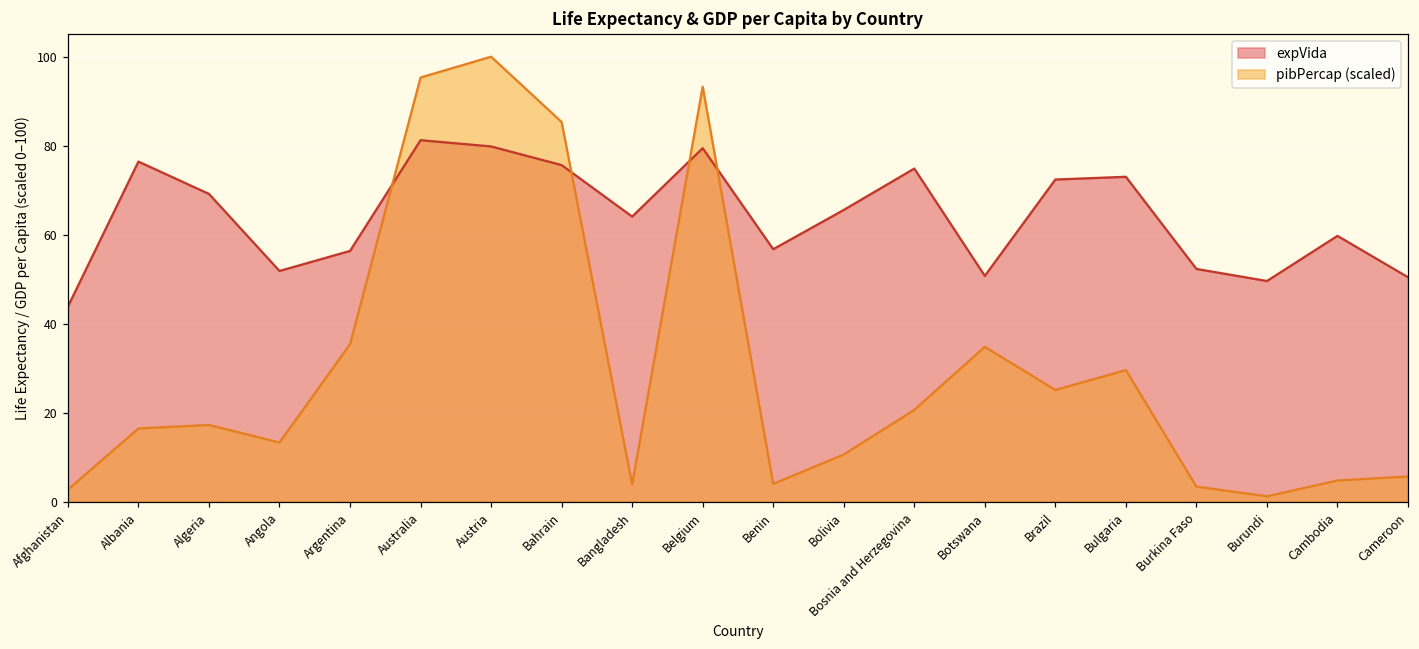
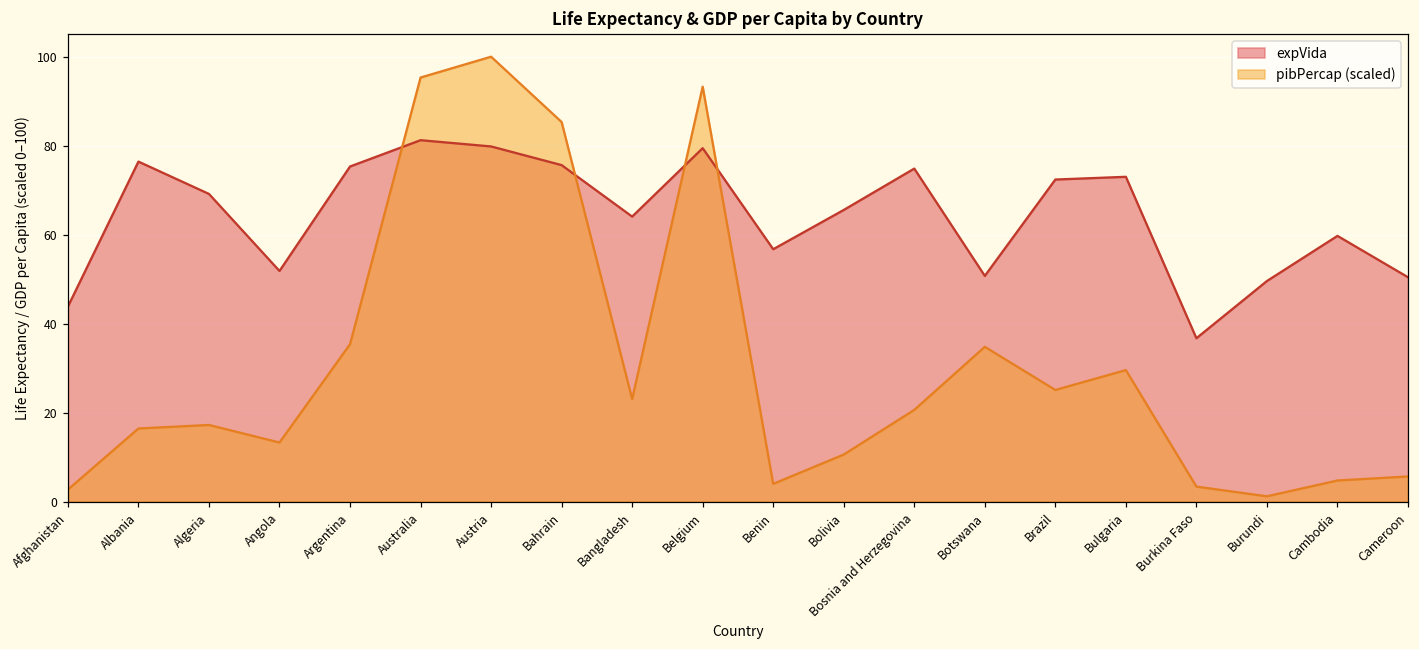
expVida, Argentina: 56 -> 75
pibPercap (scaled), Bangladesh: 4 -> 23
expVida, Burkina Faso: 52 -> 37
